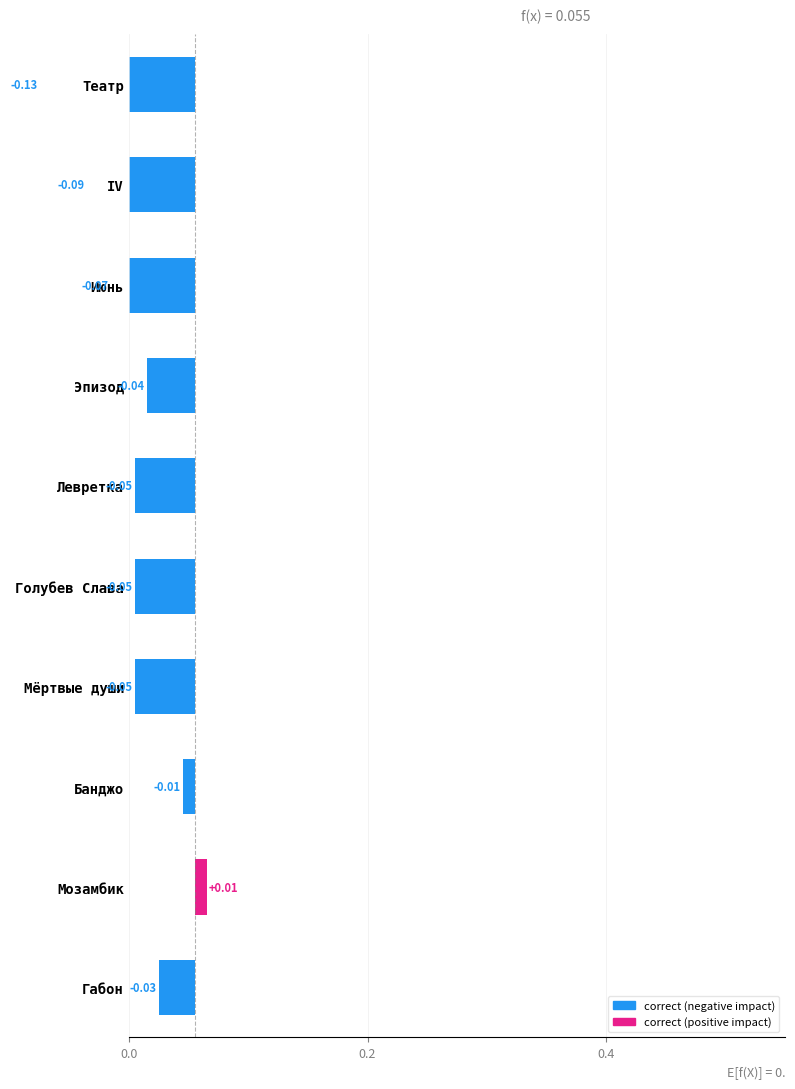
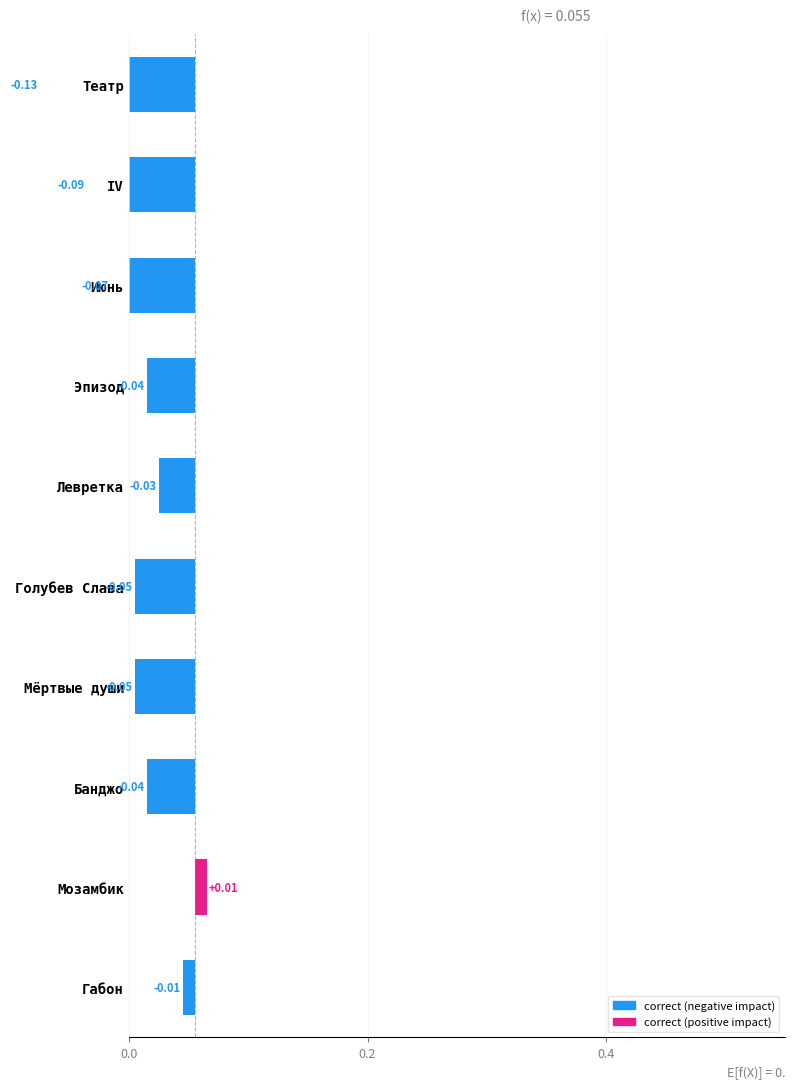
Левретка: -0.05 -> -0.03
Банджо: -0.01 -> -0.04
Габон: -0.03 -> -0.01
